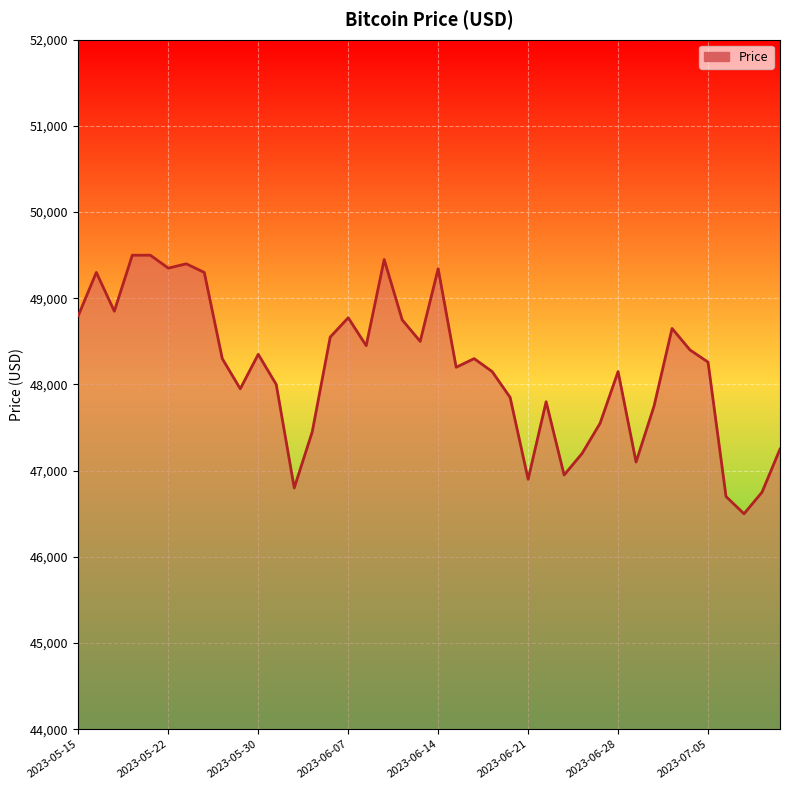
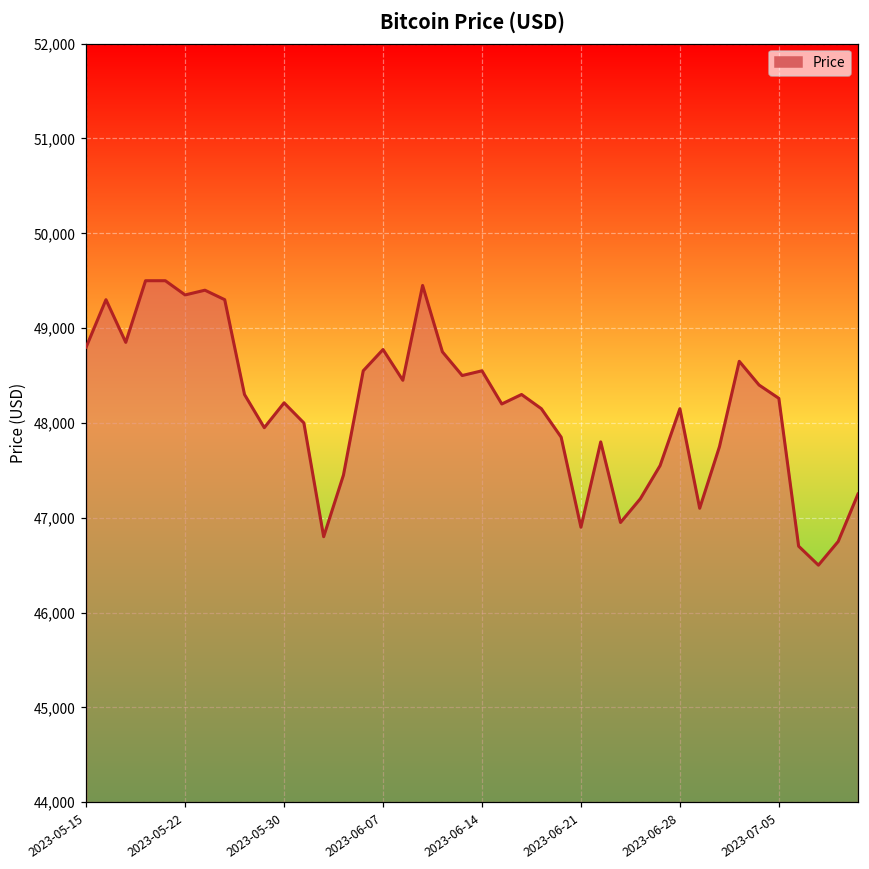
2023-05-30: 48,400 -> 48,200
2023-06-14: 49,300 -> 48,600
